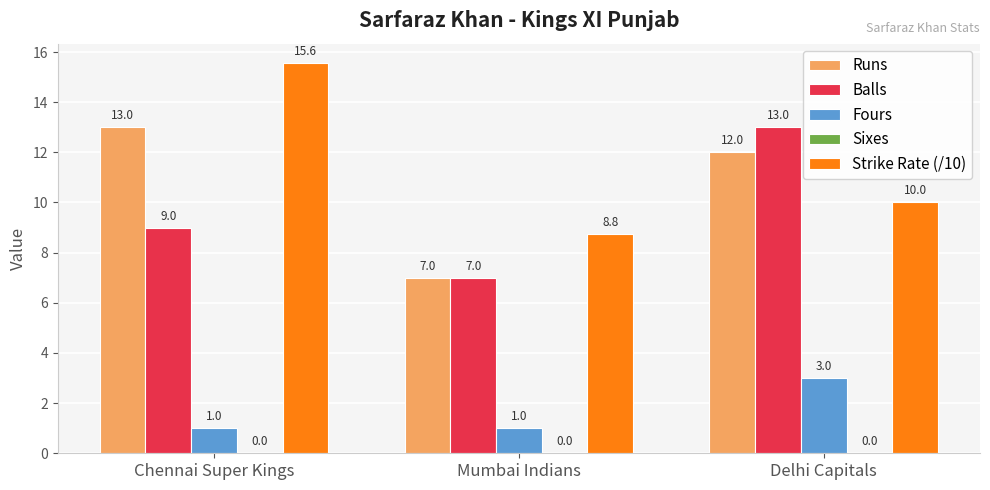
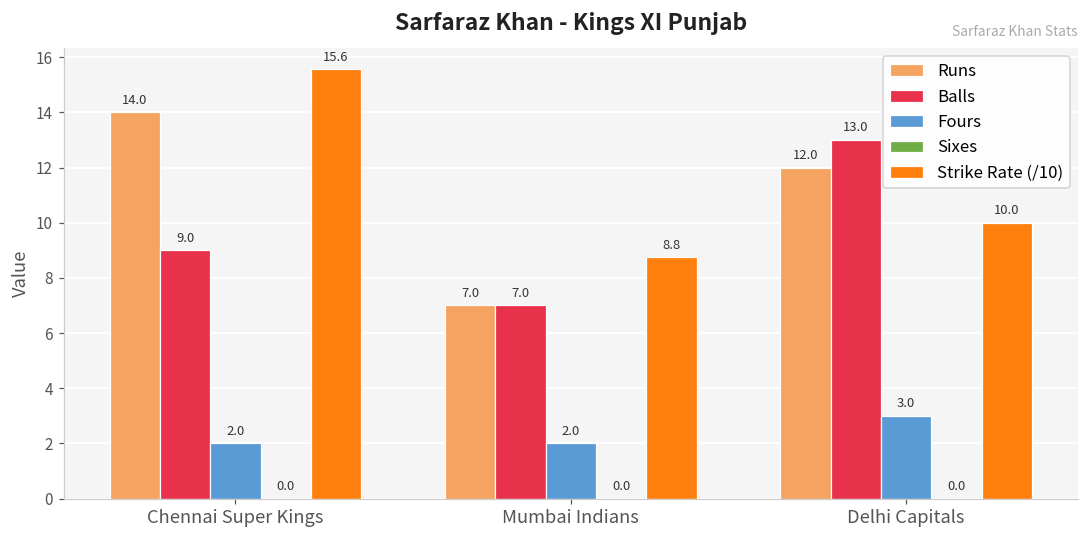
Runs, Chennai Super Kings: 13.0 -> 14.0
Fours, Chennai Super Kings: 1.0 -> 2.0
Fours, Mumbai Indians: 1.0 -> 2.0
